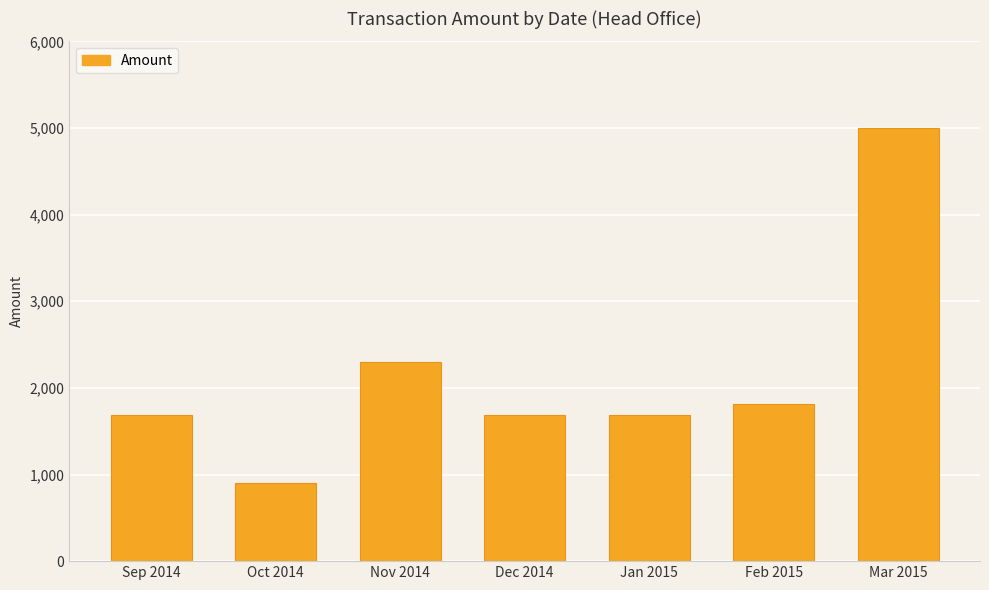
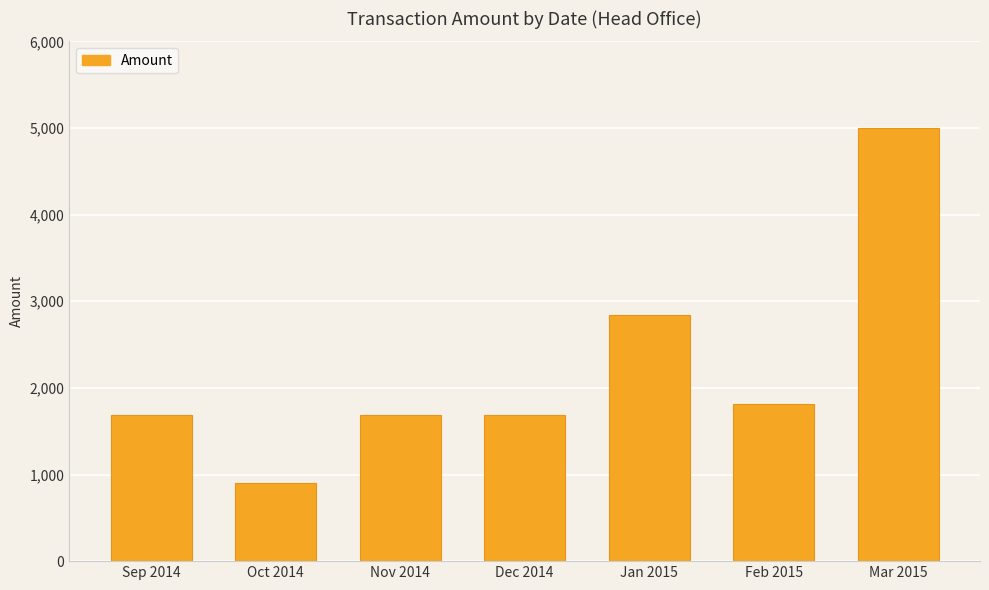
Nov 2014: 2,300 -> 1,700
Jan 2015: 1,700 -> 2,800
